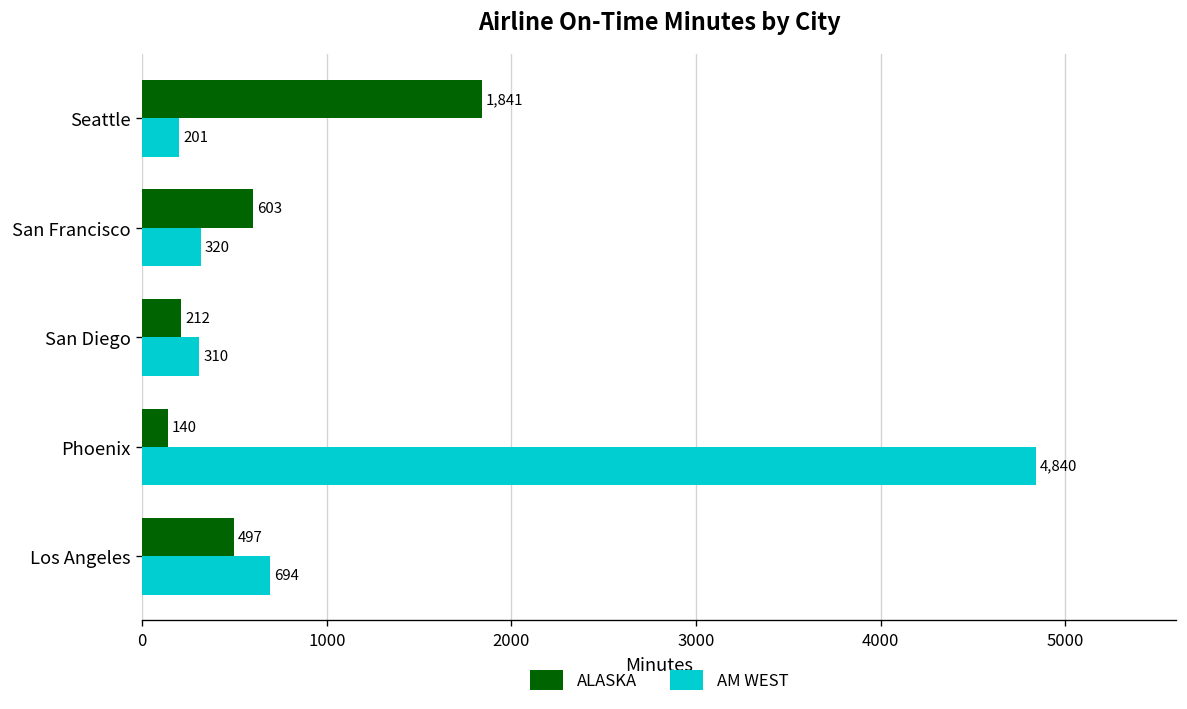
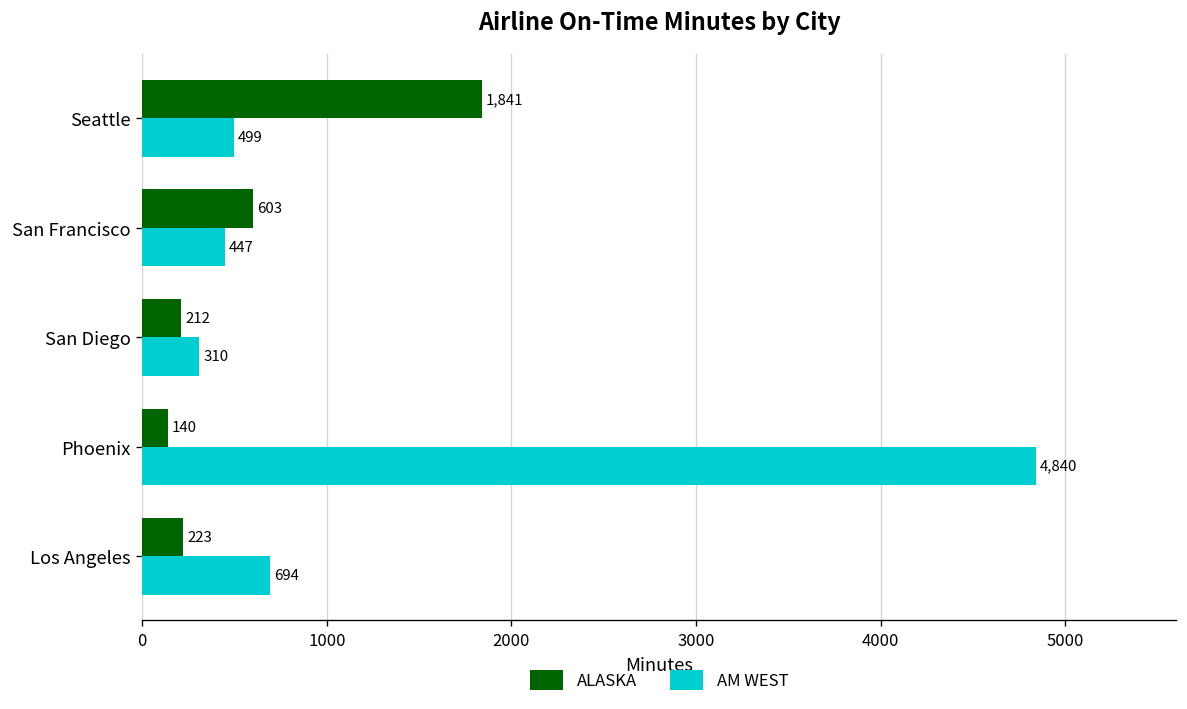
AM WEST, Seattle: 201 -> 499
AM WEST, San Francisco: 320 -> 447
ALASKA, Los Angeles: 497 -> 223
